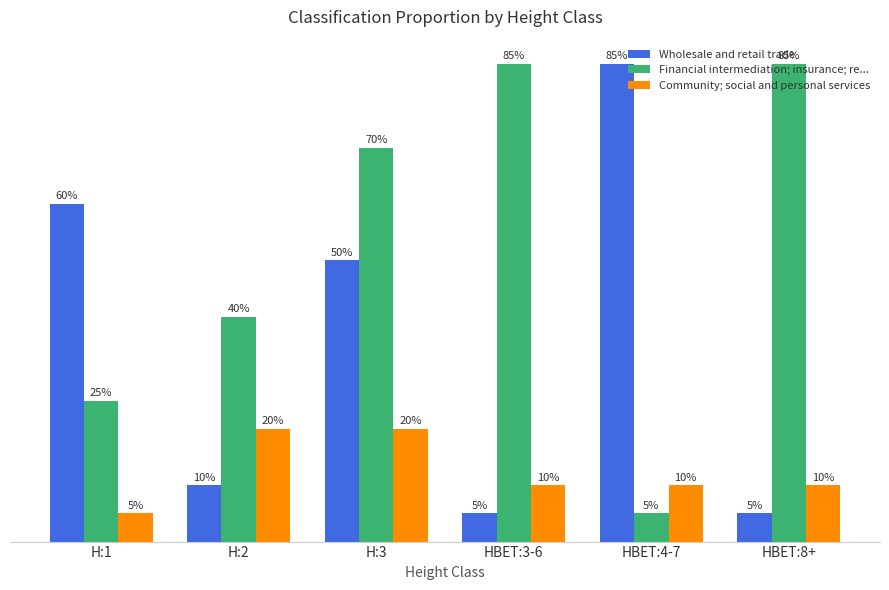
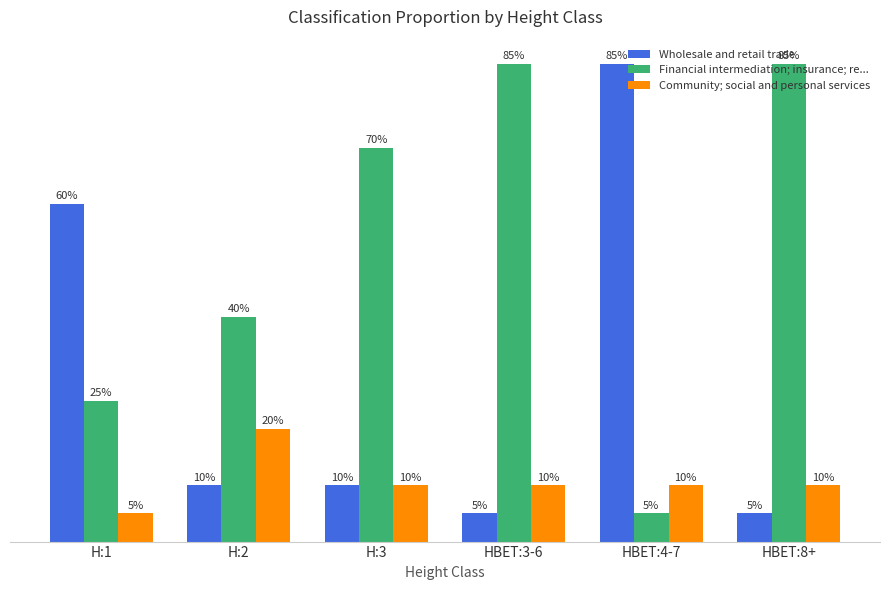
Wholesale and retail trade, H:3: 50% -> 10%
Community; social and personal services, H:3: 20% -> 10%
